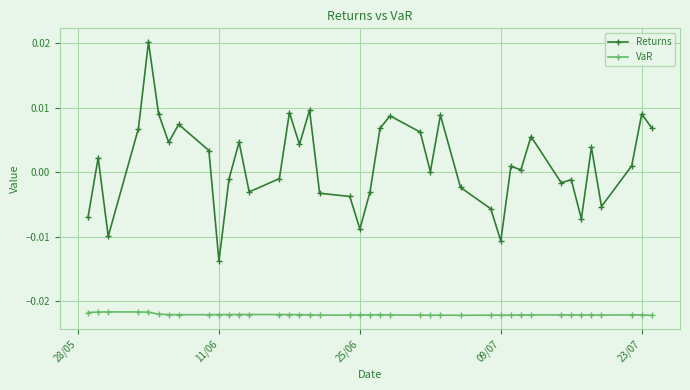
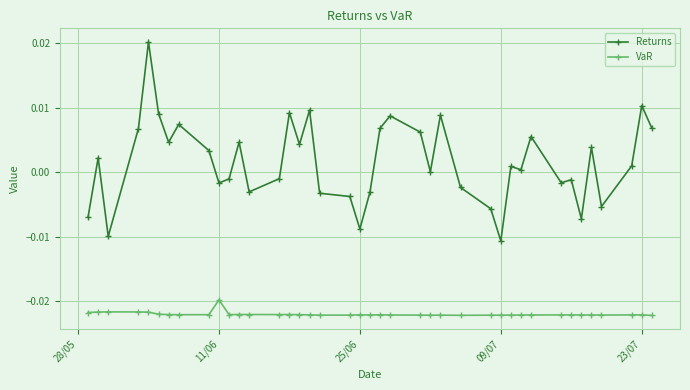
Returns, 11/06: -0.014 -> -0.002
VaR, 11/06: -0.022 -> -0.020
Returns, 23/07: 0.009 -> 0.010
